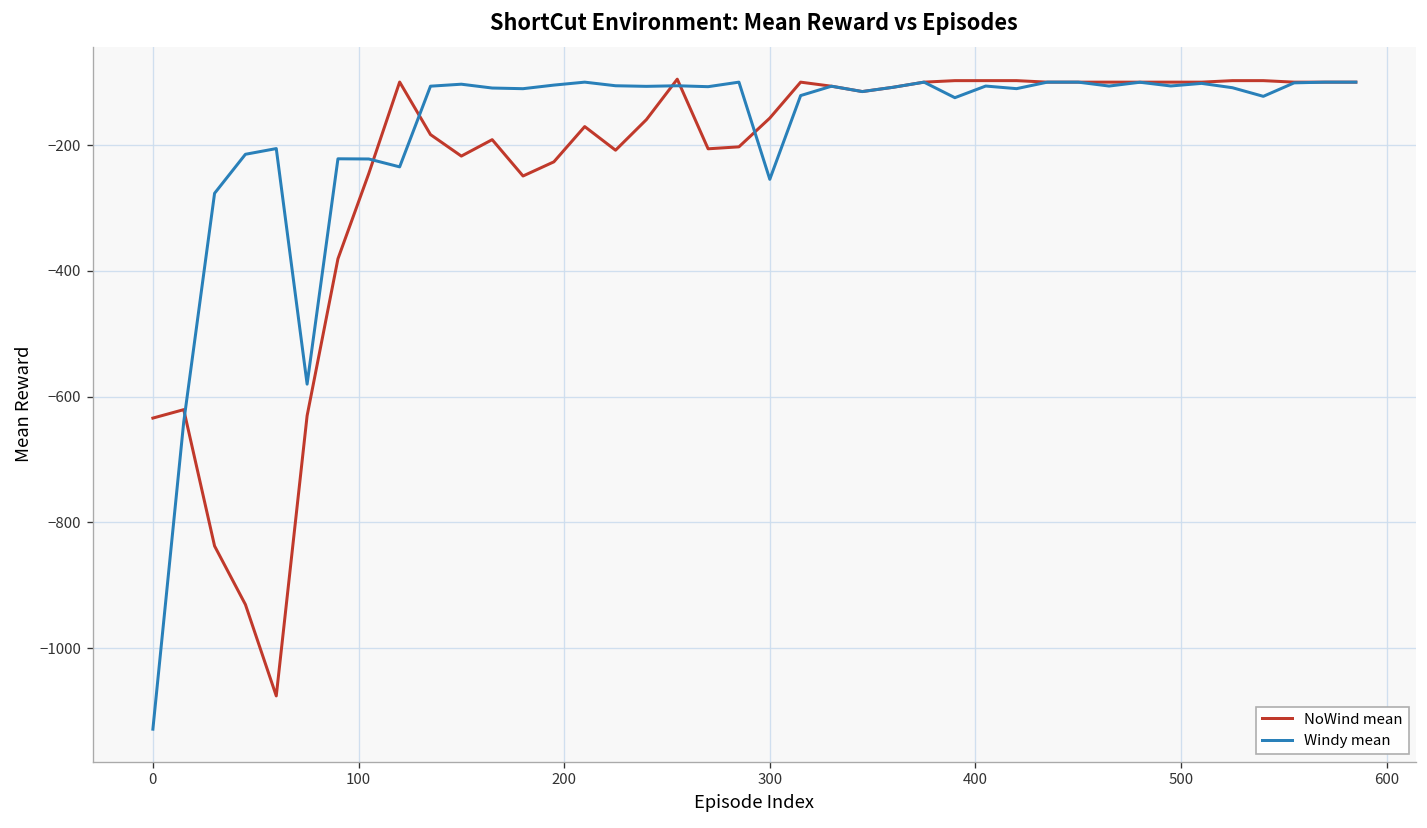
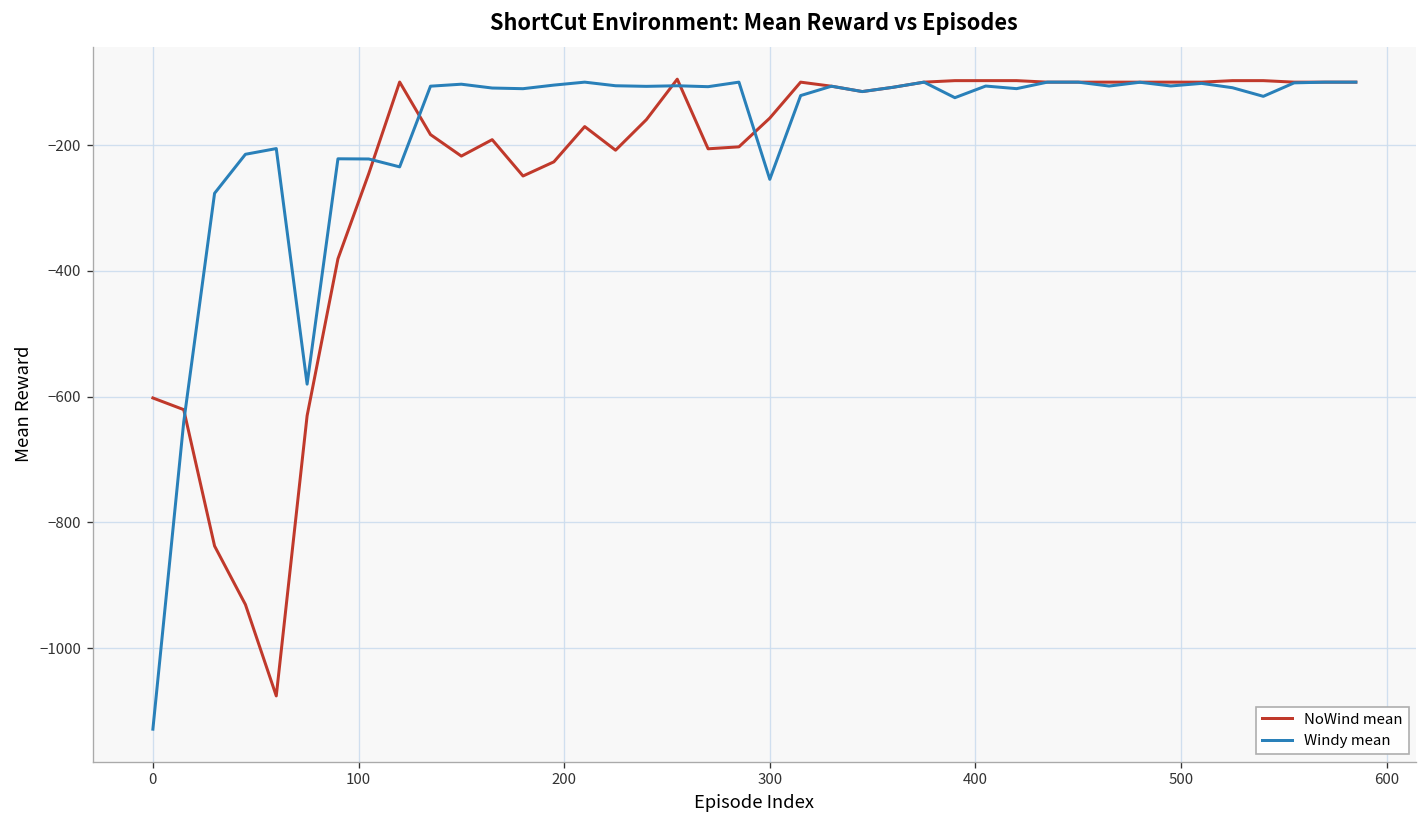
NoWind mean, 0: -630 -> -600
